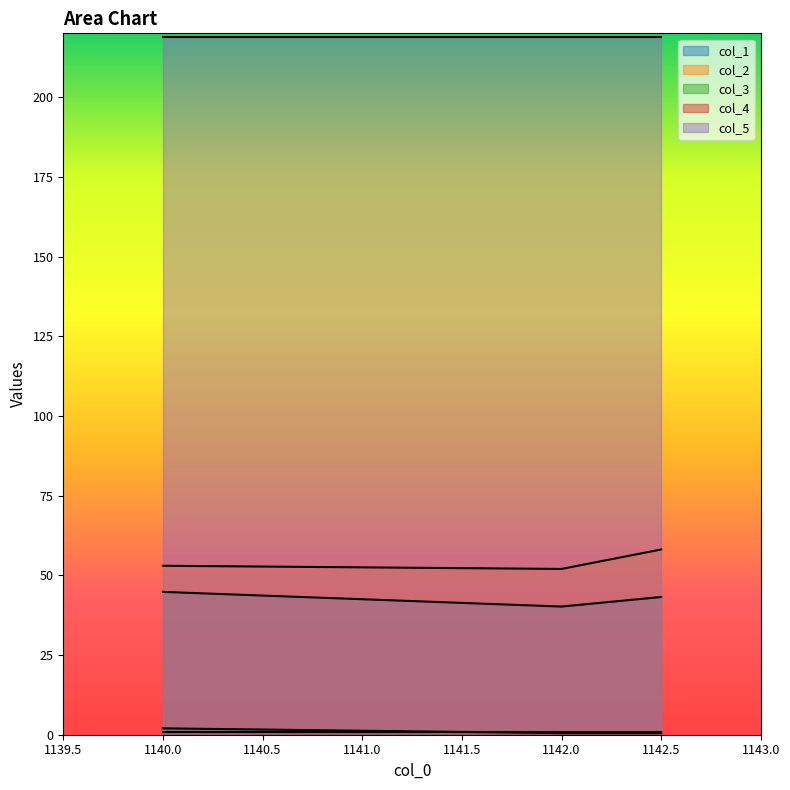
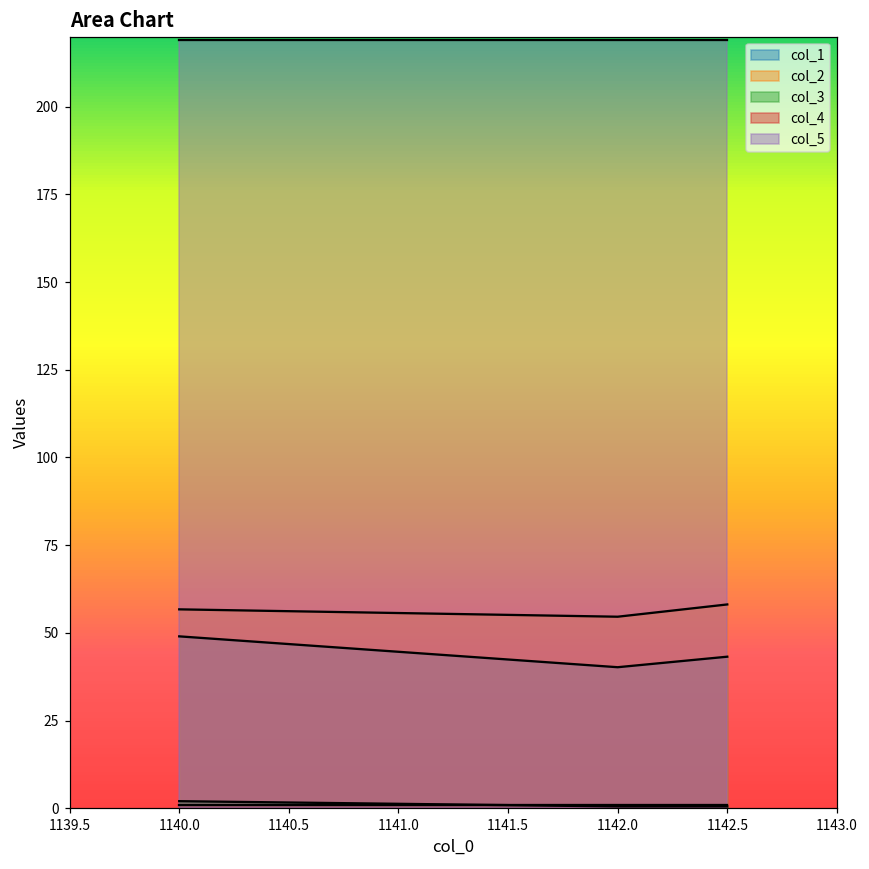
col_1, 1140.0: 45 -> 49
col_2, 1140.0: 53 -> 57
col_2, 1142.0: 52 -> 55
